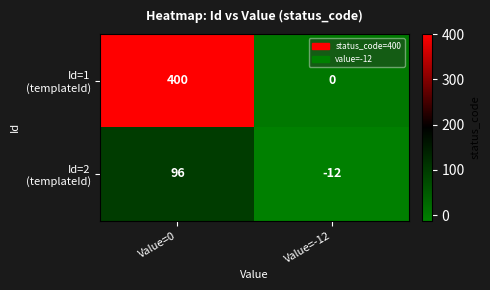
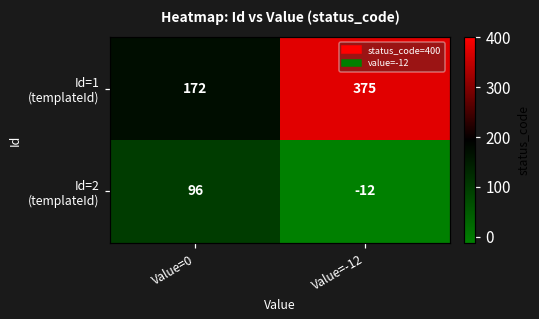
Id=1 (templateId), Value=0: 400 -> 172
Id=1 (templateId), Value=-12: 0 -> 375
